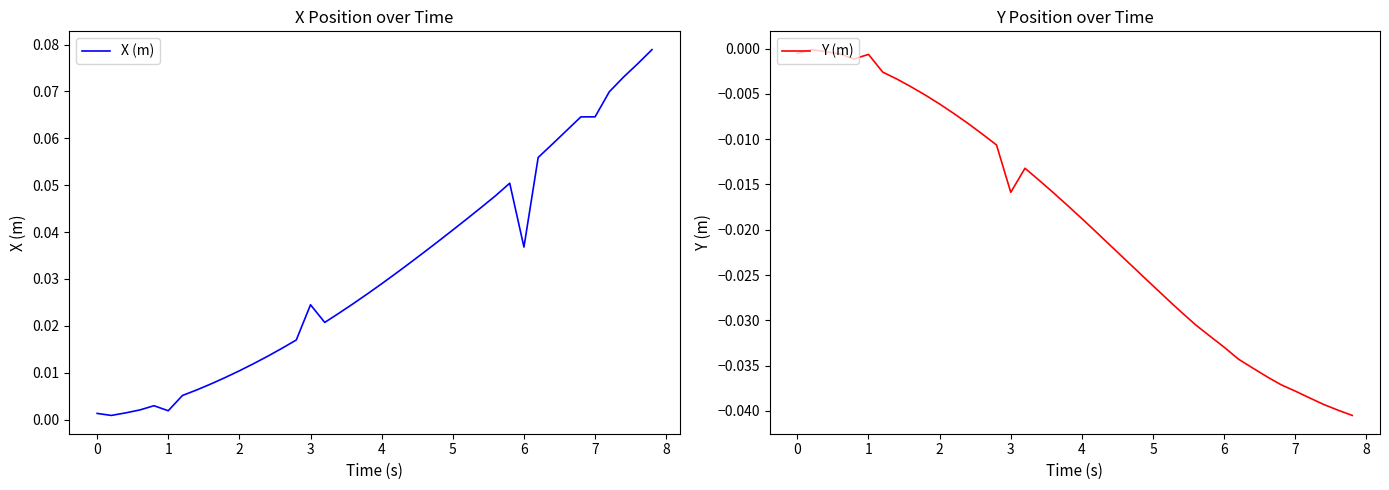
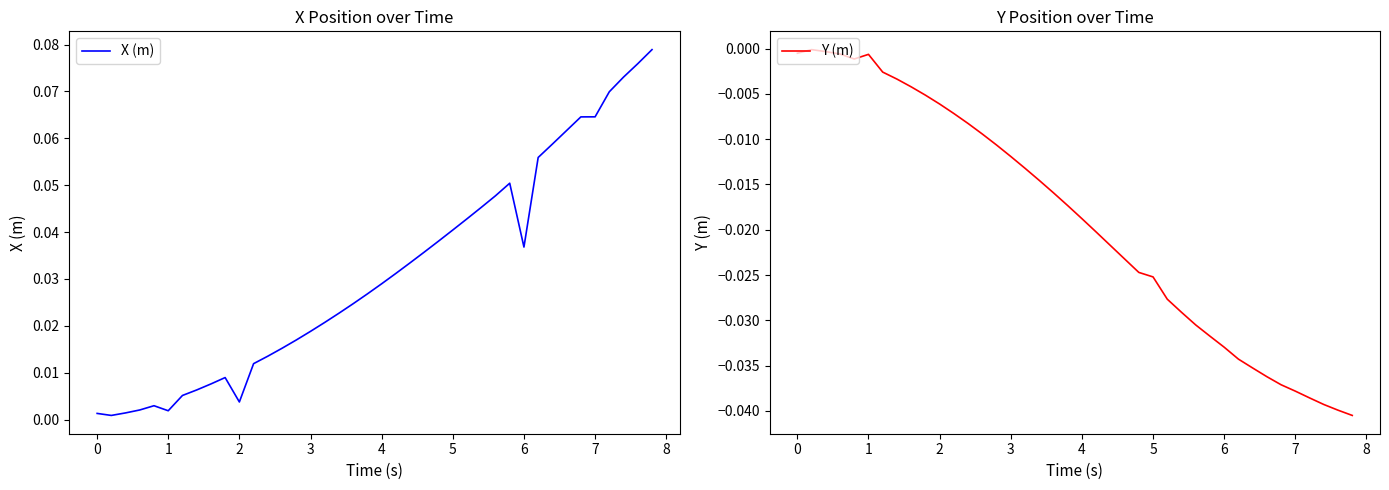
X Position over Time, 2: 0.010 -> 0.004
X Position over Time, 3: 0.024 -> 0.019
Y Position over Time, 3: -0.016 -> -0.012
Y Position over Time, 5: -0.026 -> -0.025
